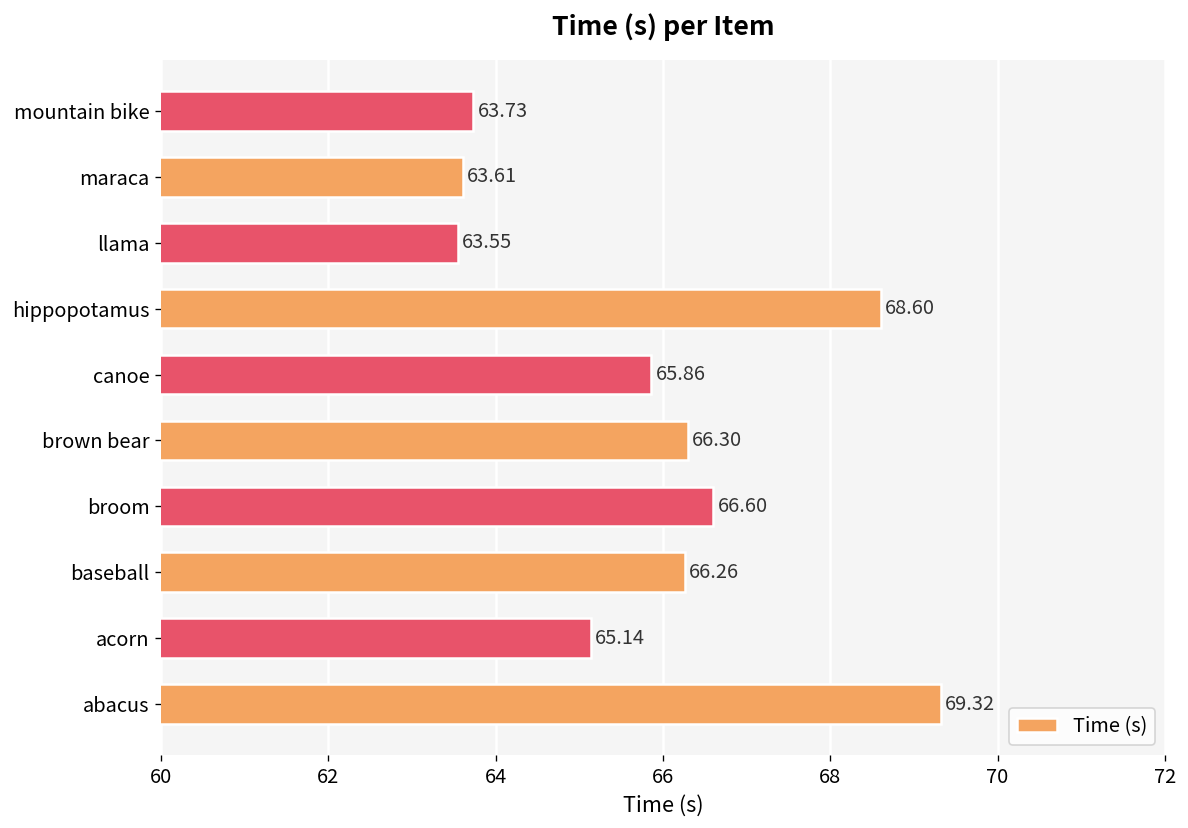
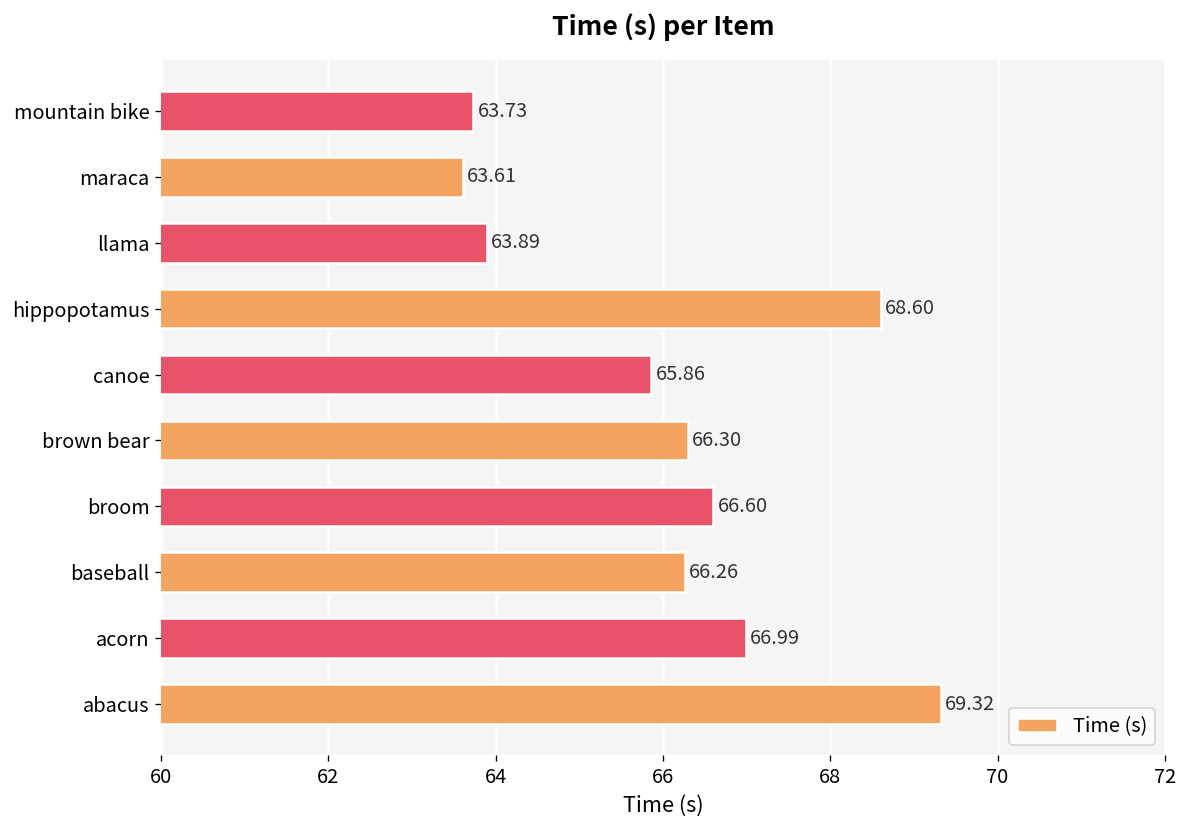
llama: 63.55 -> 63.89
acorn: 65.14 -> 66.99
